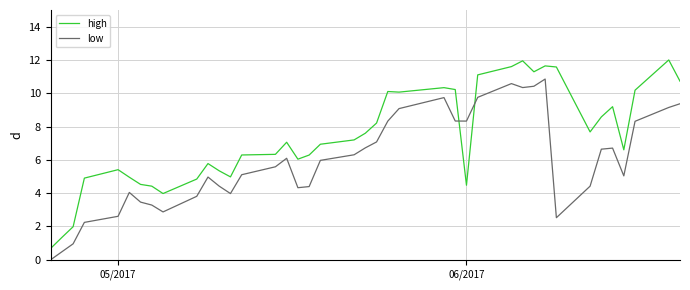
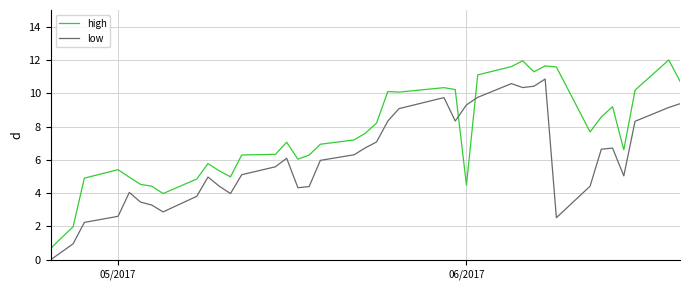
low, 06/2017: 8.3 -> 9.3
